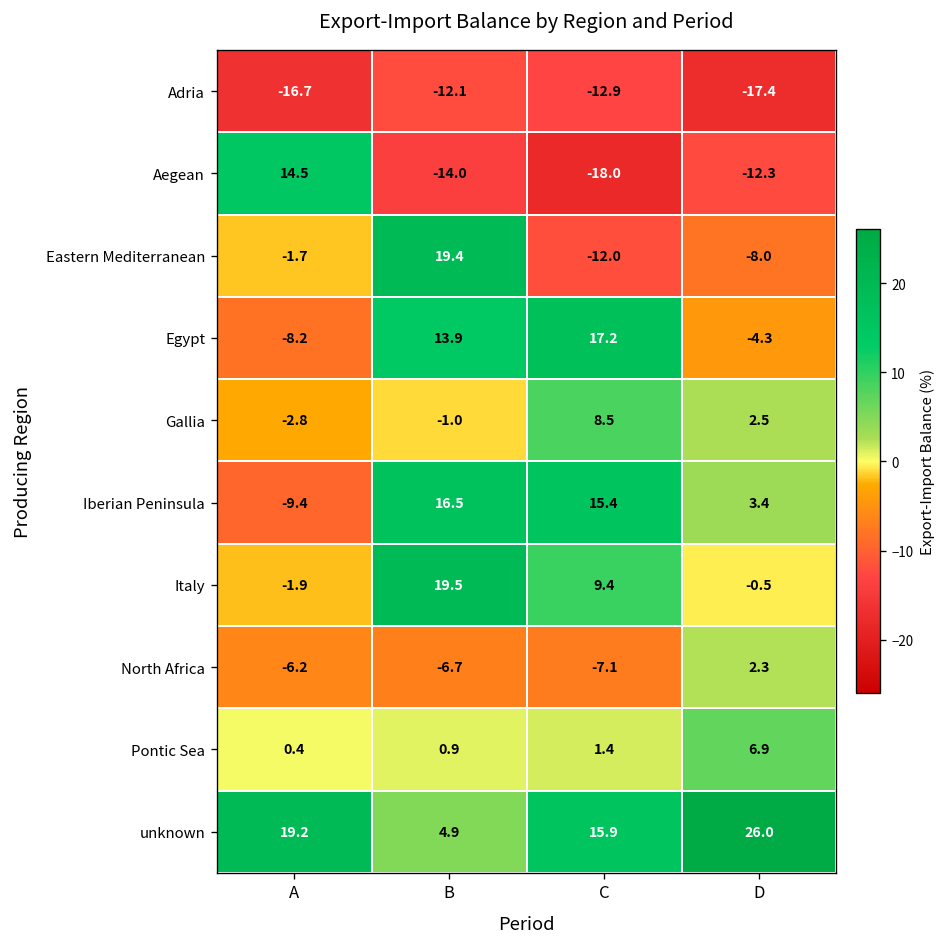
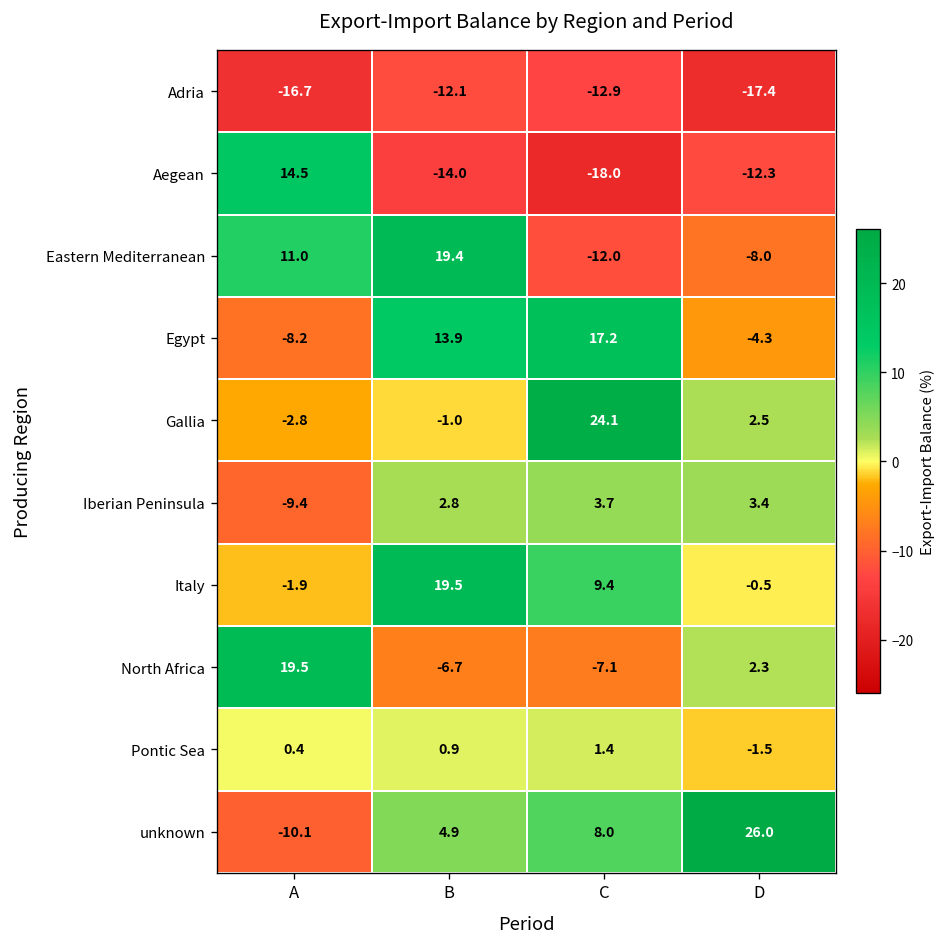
Eastern Mediterranean, A: -1.7 -> 11.0
Gallia, C: 8.5 -> 24.1
Iberian Peninsula, B: 16.5 -> 2.8
Iberian Peninsula, C: 15.4 -> 3.7
North Africa, A: -6.2 -> 19.5
Pontic Sea, D: 6.9 -> -1.5
unknown, A: 19.2 -> -10.1
unknown, C: 15.9 -> 8.0
